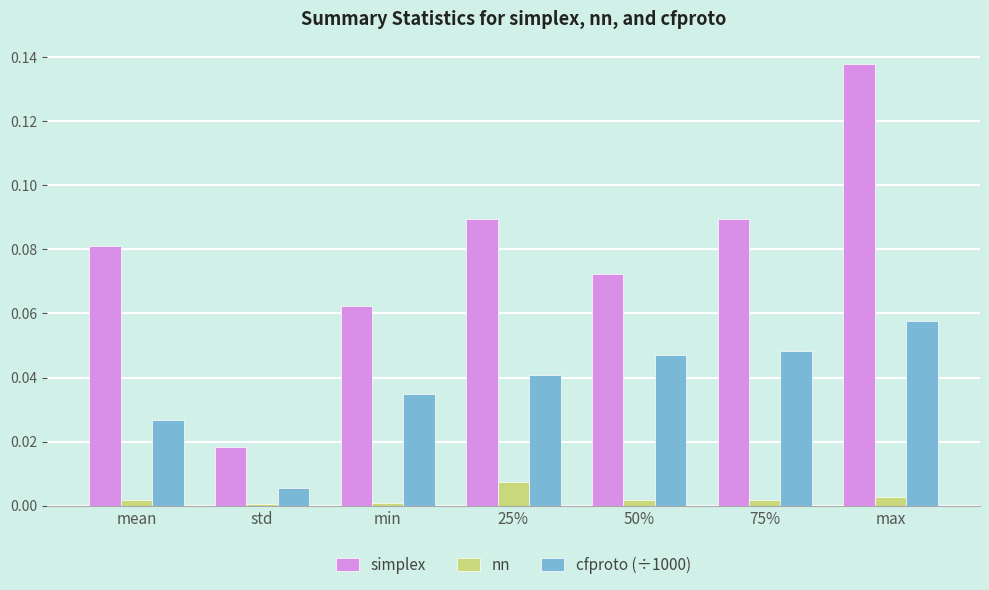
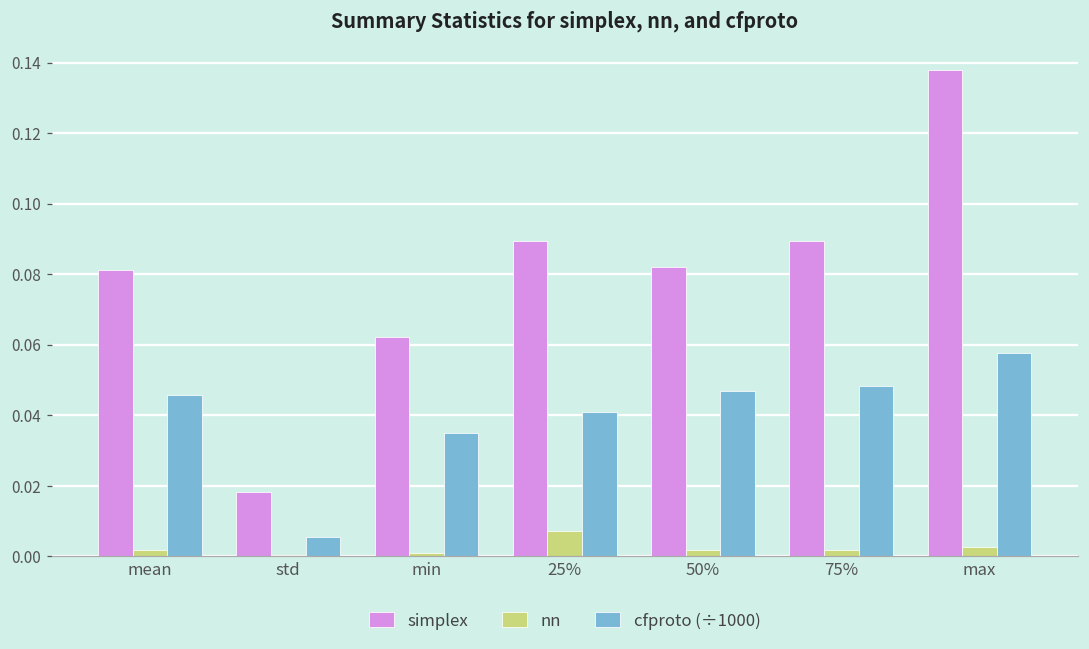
cfproto (÷1000), mean: 0.027 -> 0.046
simplex, 50%: 0.072 -> 0.082
